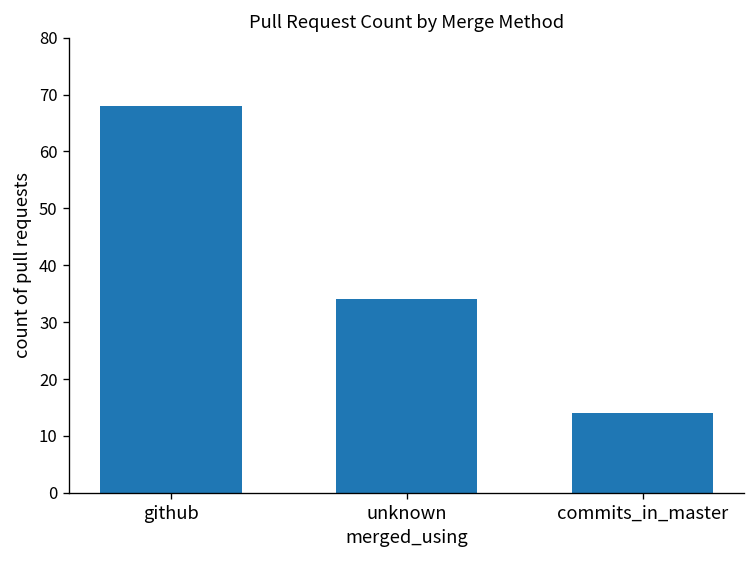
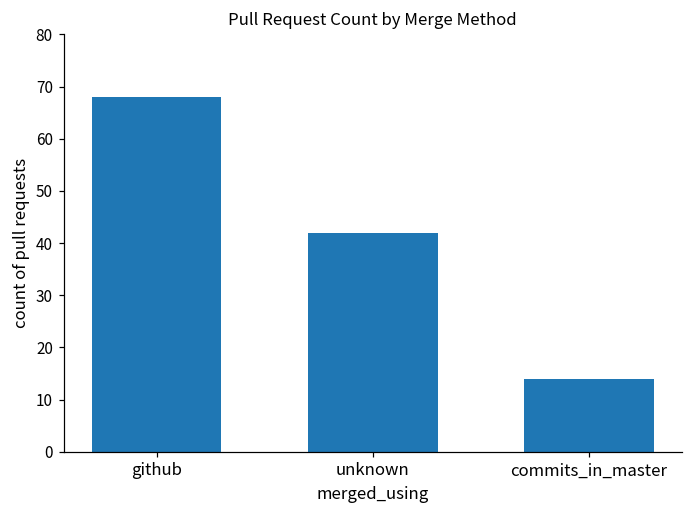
unknown: 34 -> 42
